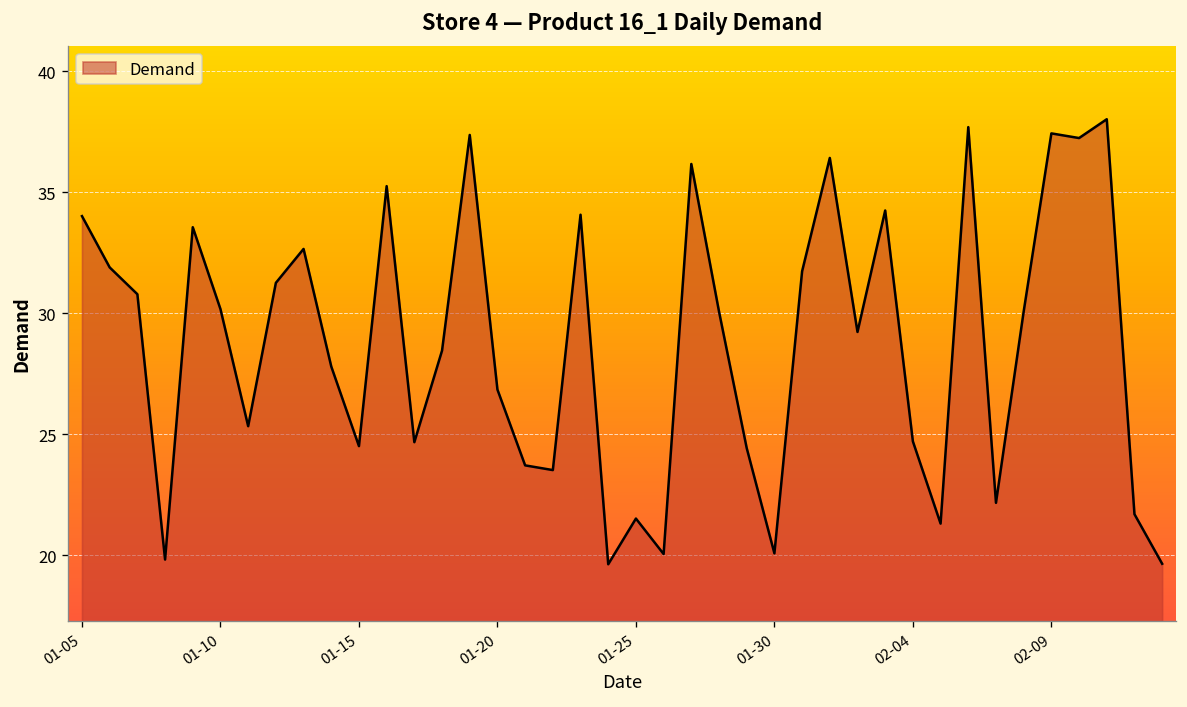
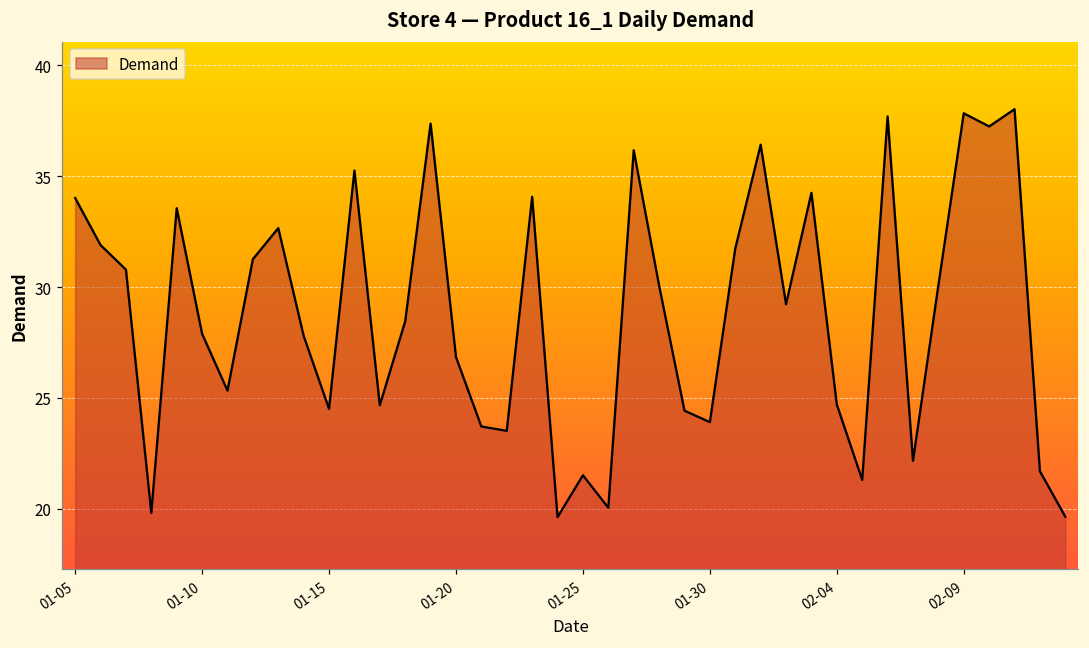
01-10: 30.2 -> 27.9
01-30: 20.1 -> 23.9
02-09: 37.4 -> 37.8
